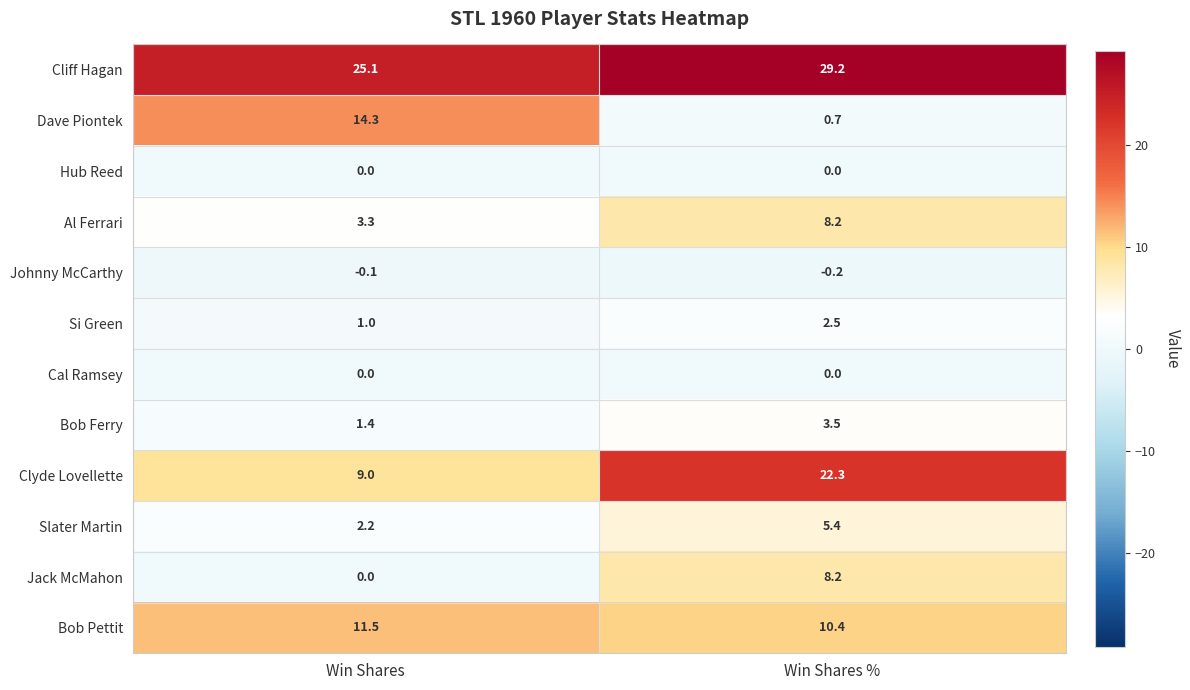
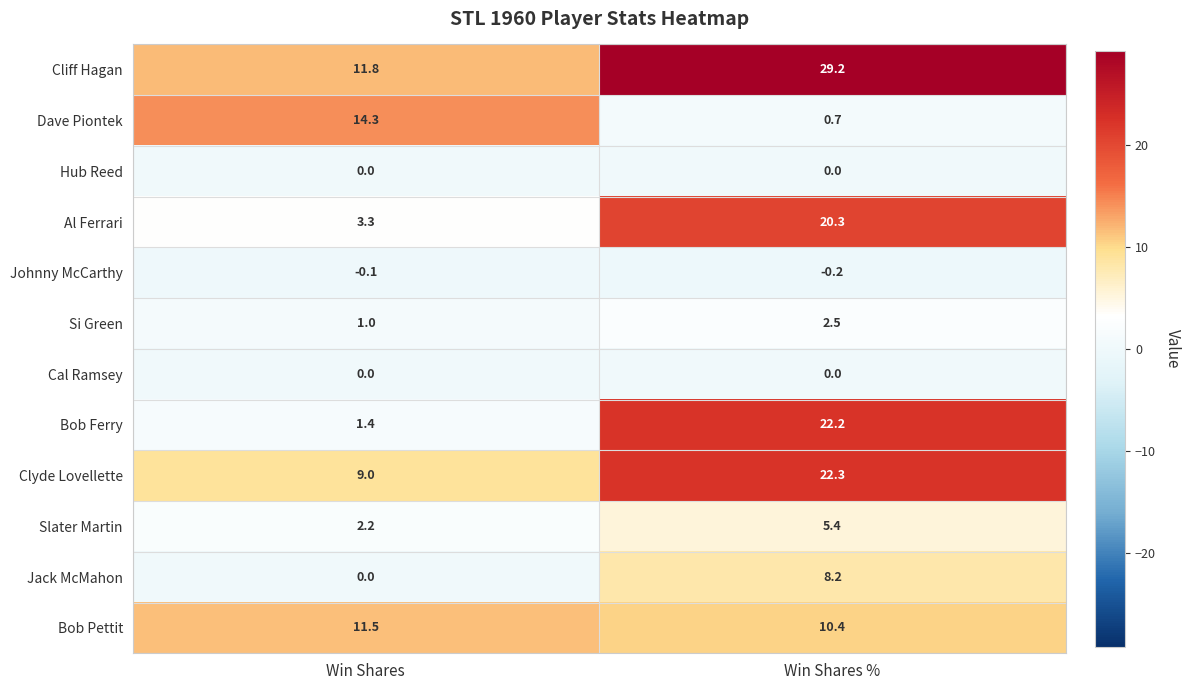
Cliff Hagan, Win Shares: 25.1 -> 11.8
Al Ferrari, Win Shares %: 8.2 -> 20.3
Bob Ferry, Win Shares %: 3.5 -> 22.2
